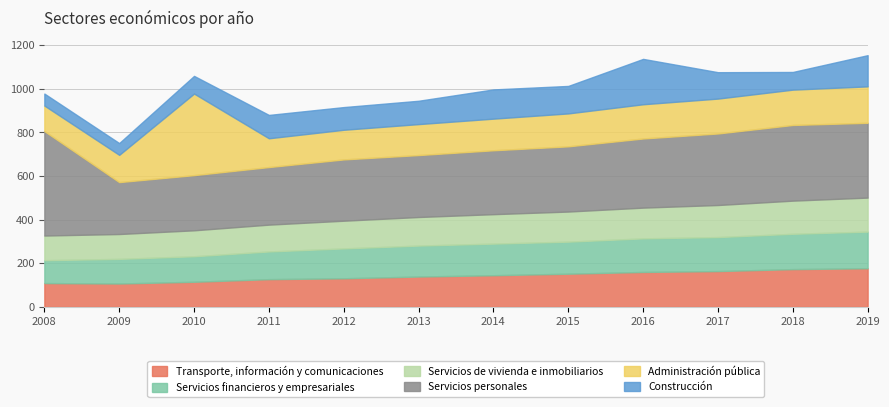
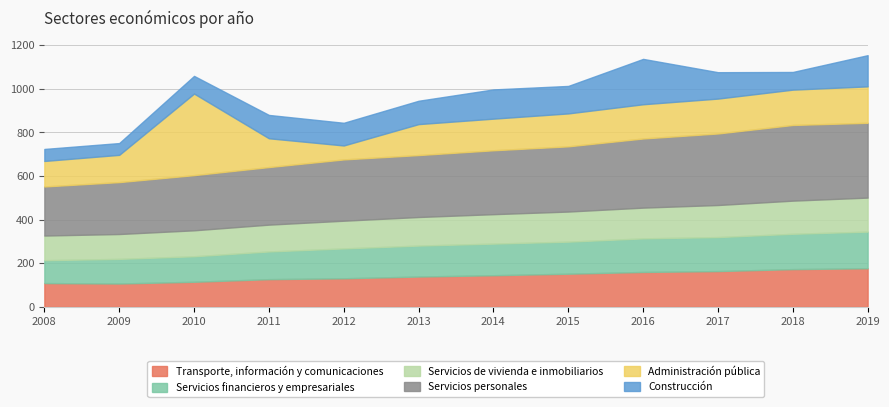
Servicios personales, 2008: 480 -> 230
Administración pública, 2012: 140 -> 60
